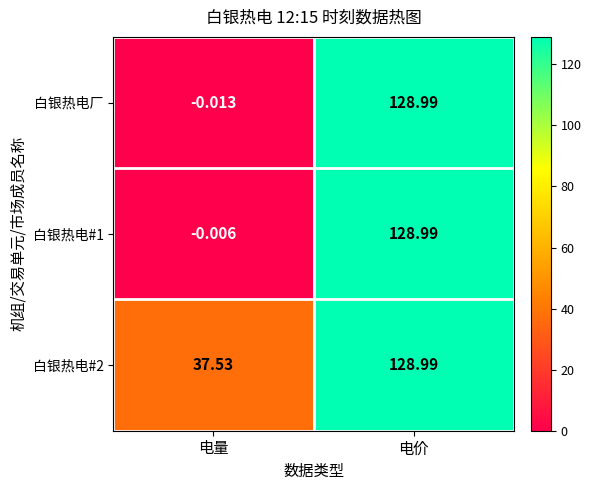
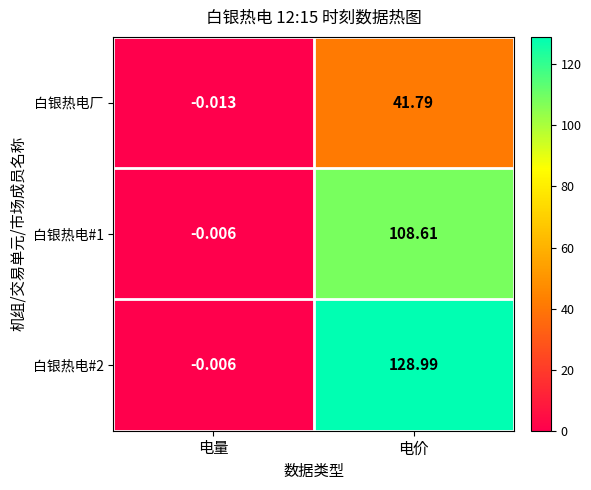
白银热电厂, 电价: 128.99 -> 41.79
白银热电#1, 电价: 128.99 -> 108.61
白银热电#2, 电量: 37.53 -> -0.006
